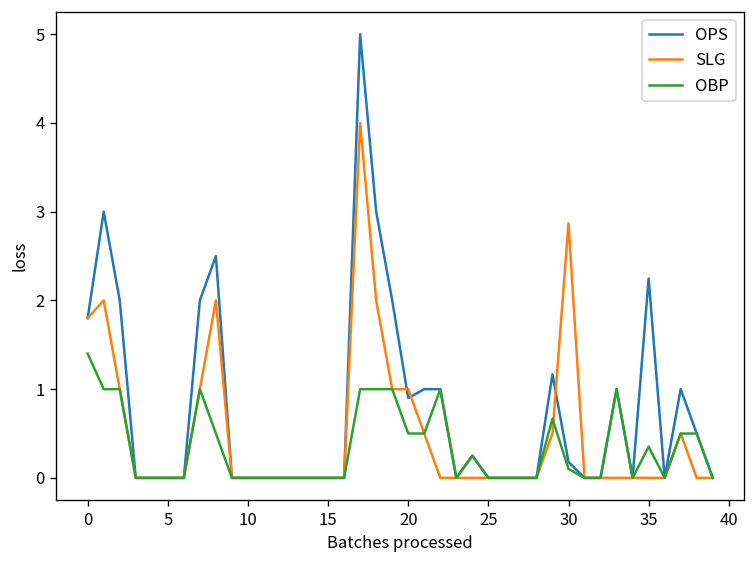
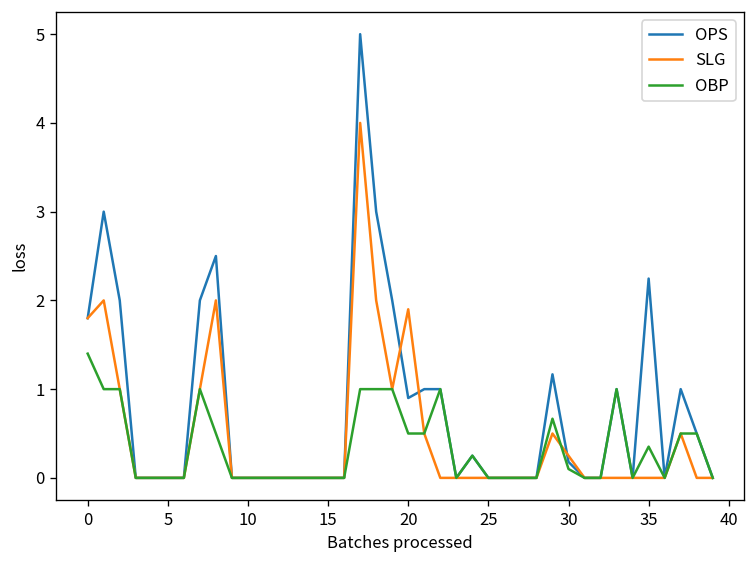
SLG, 20: 1.0 -> 1.9
SLG, 30: 2.9 -> 0.3
